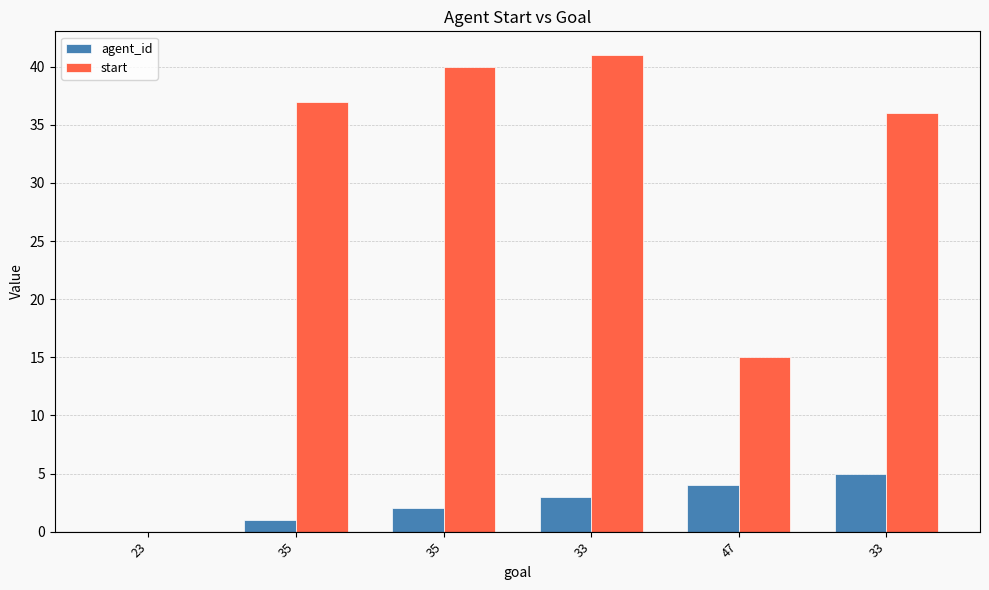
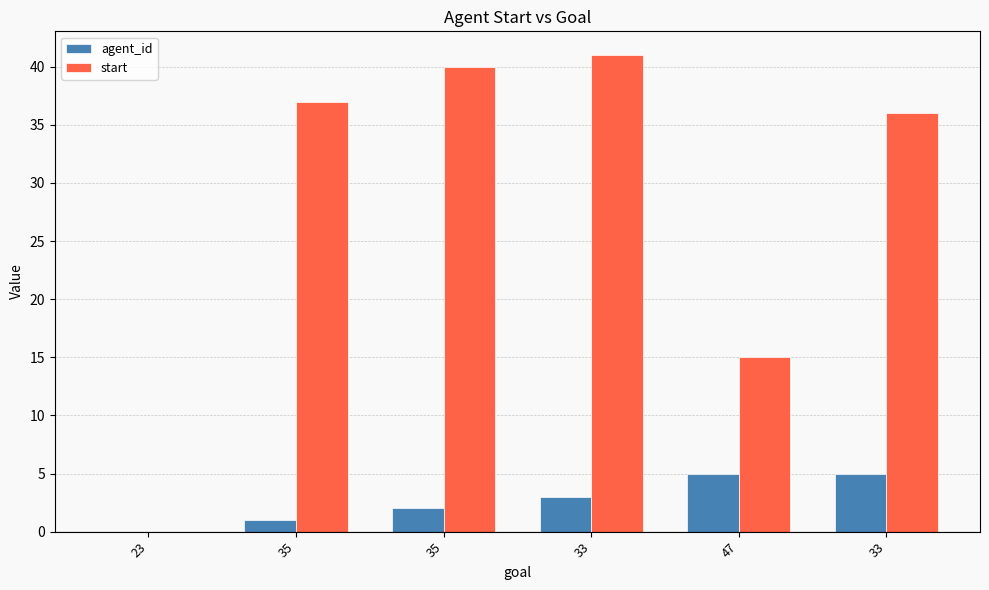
agent_id, 47: 4 -> 5
